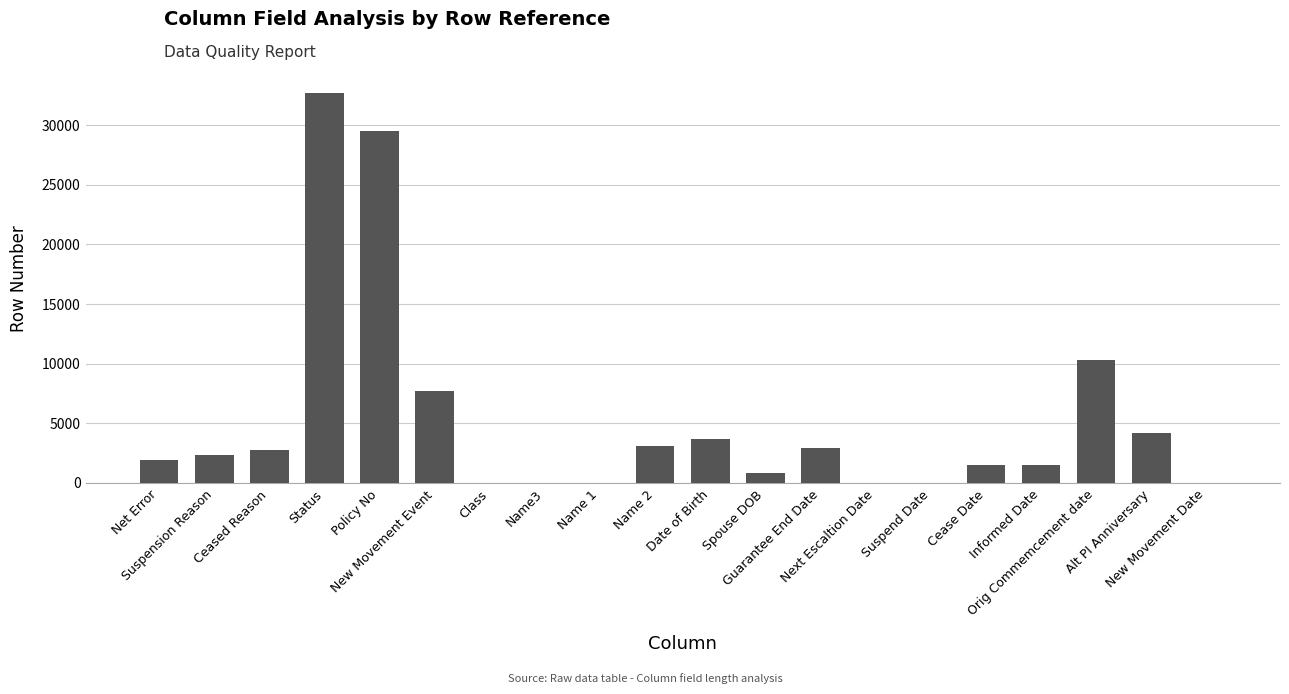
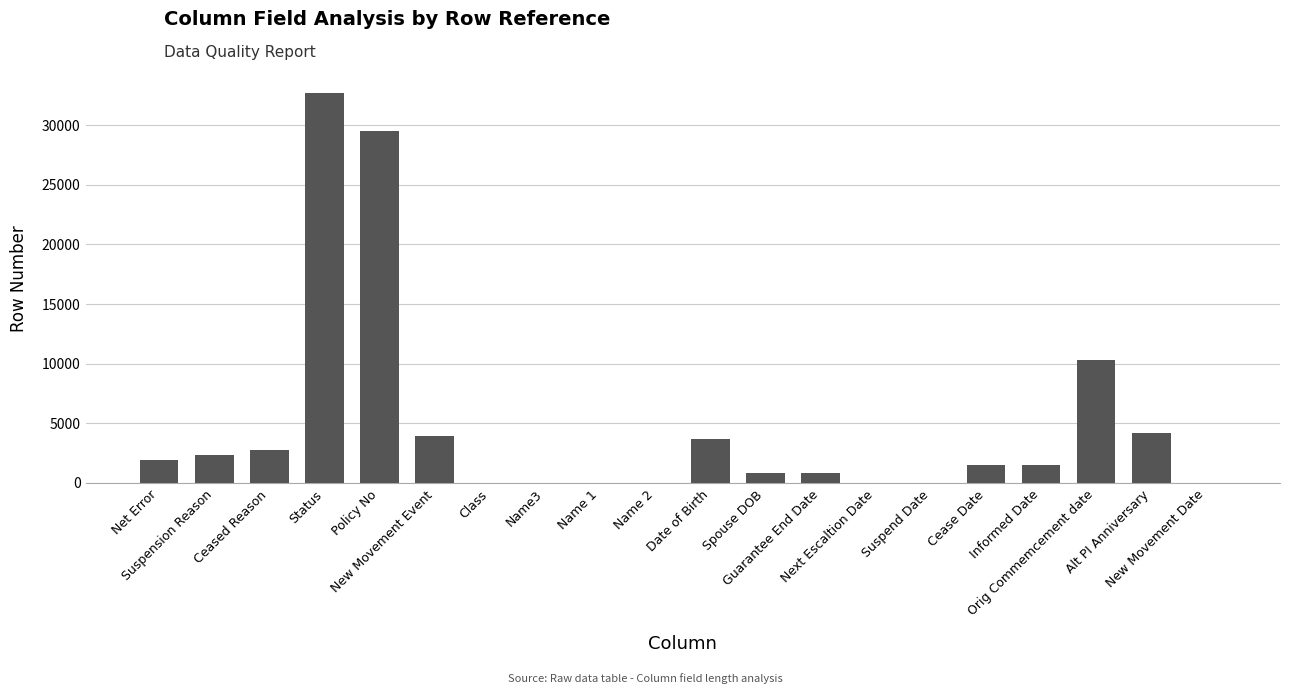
New Movement Event: 7700 -> 3900
Name 2: 3100 -> 0
Guarantee End Date: 2900 -> 900
